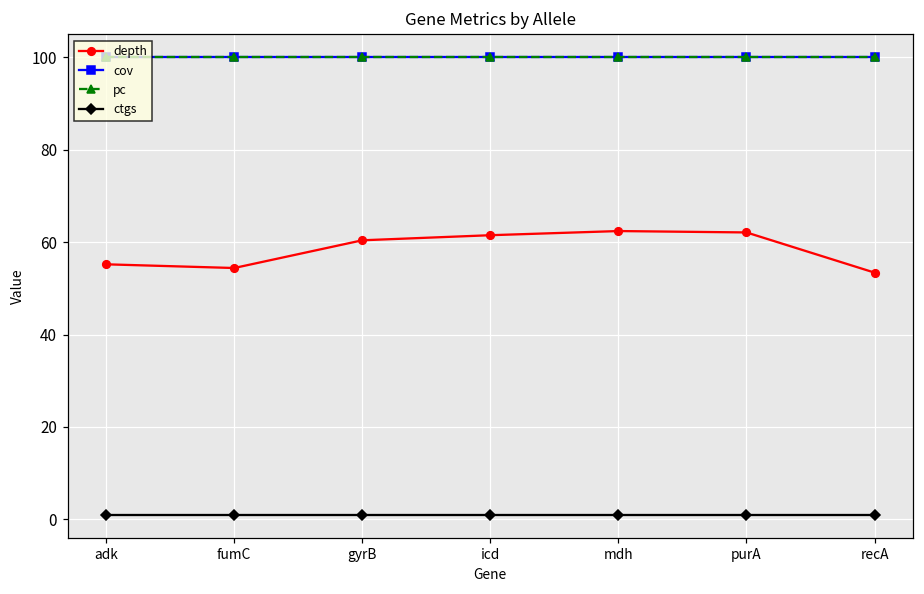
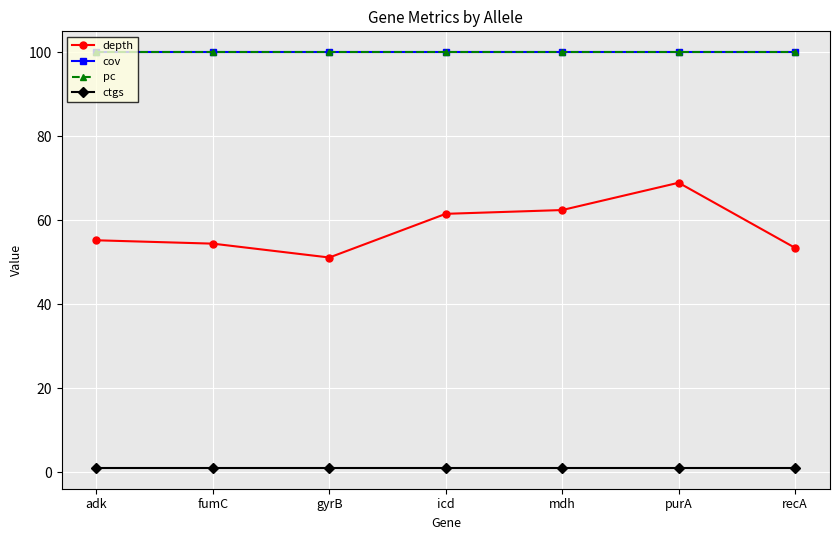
depth, gyrB: 60 -> 51
depth, purA: 62 -> 69
